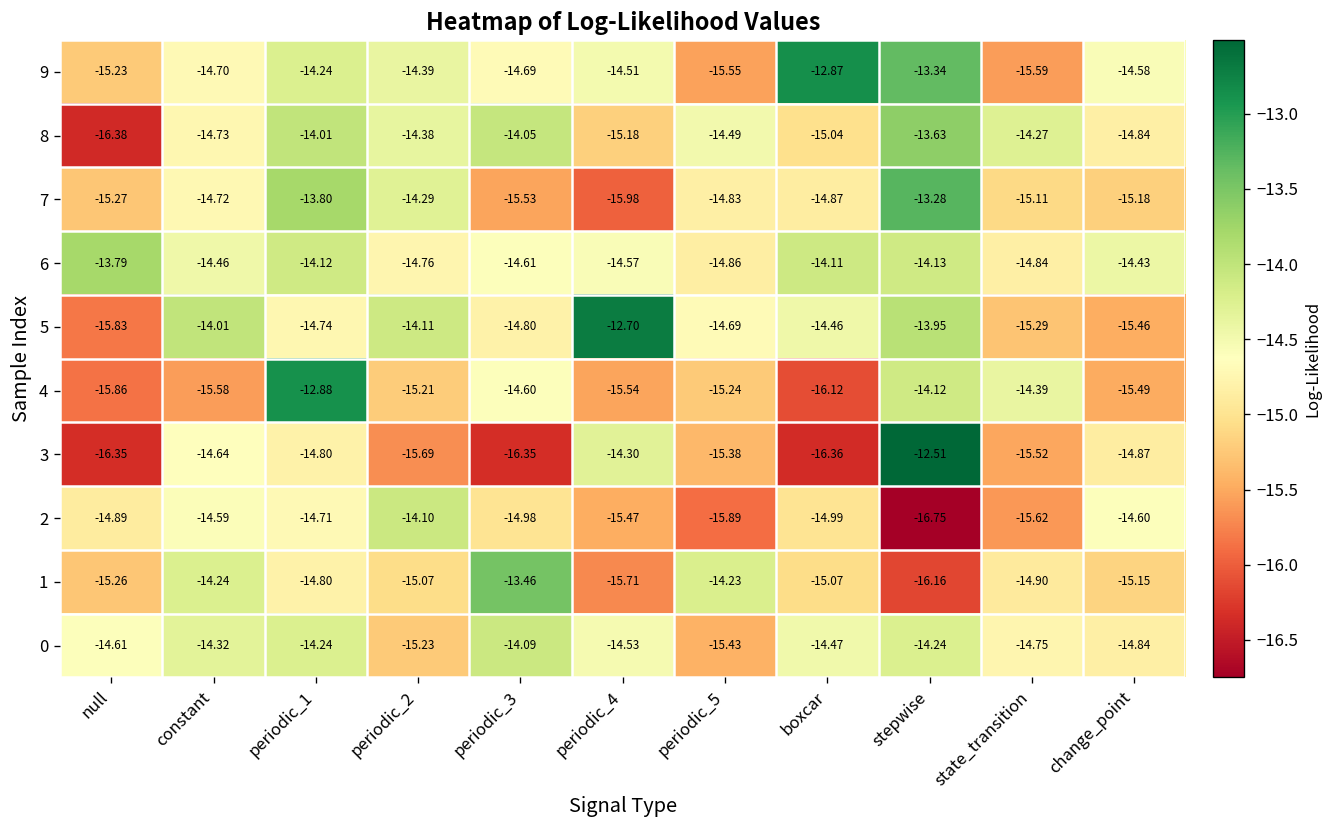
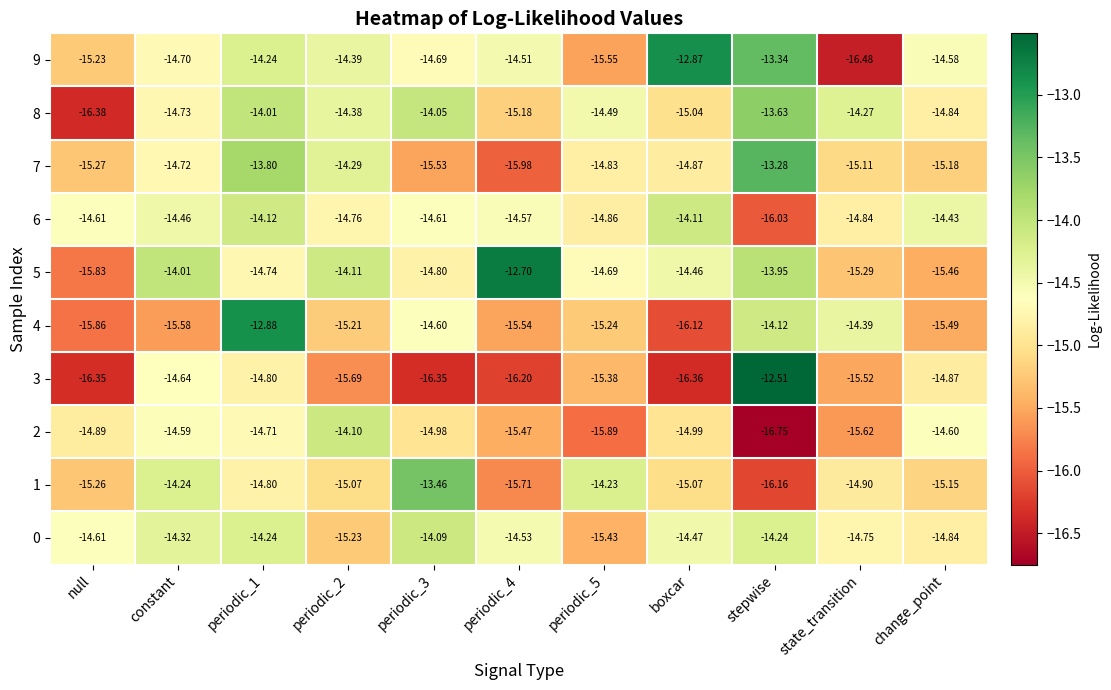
9, state_transition: -15.59 -> -16.48
6, null: -13.79 -> -14.61
6, stepwise: -14.13 -> -16.03
3, periodic_4: -14.30 -> -16.20
